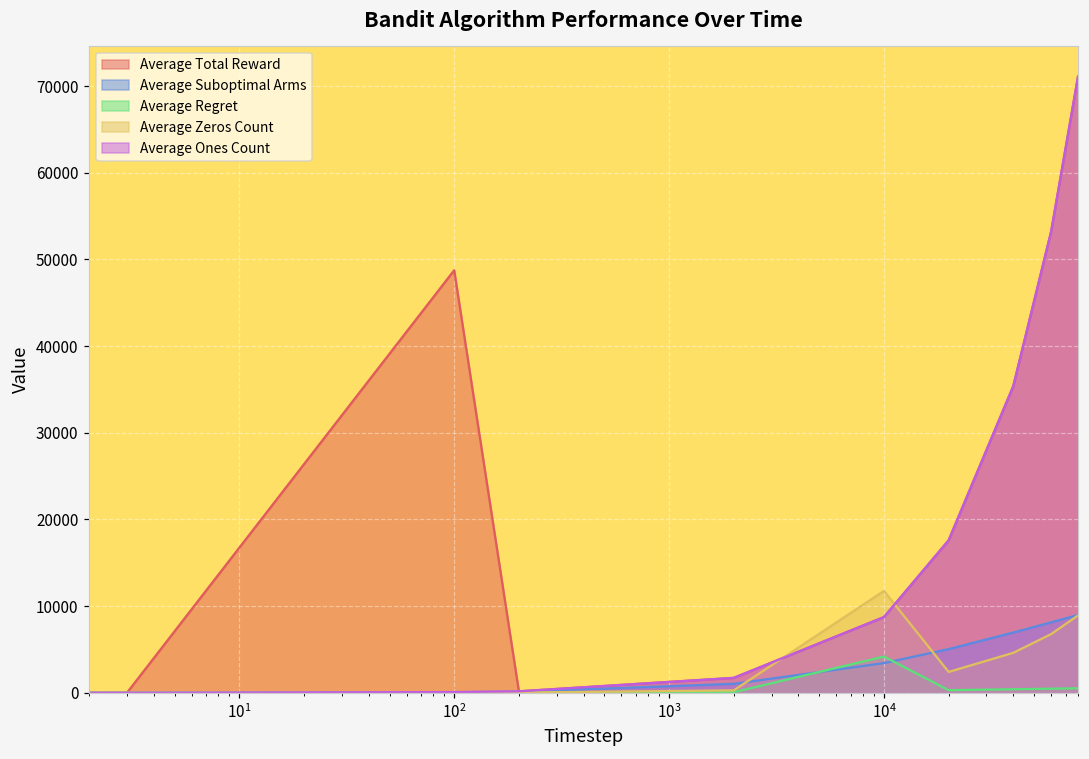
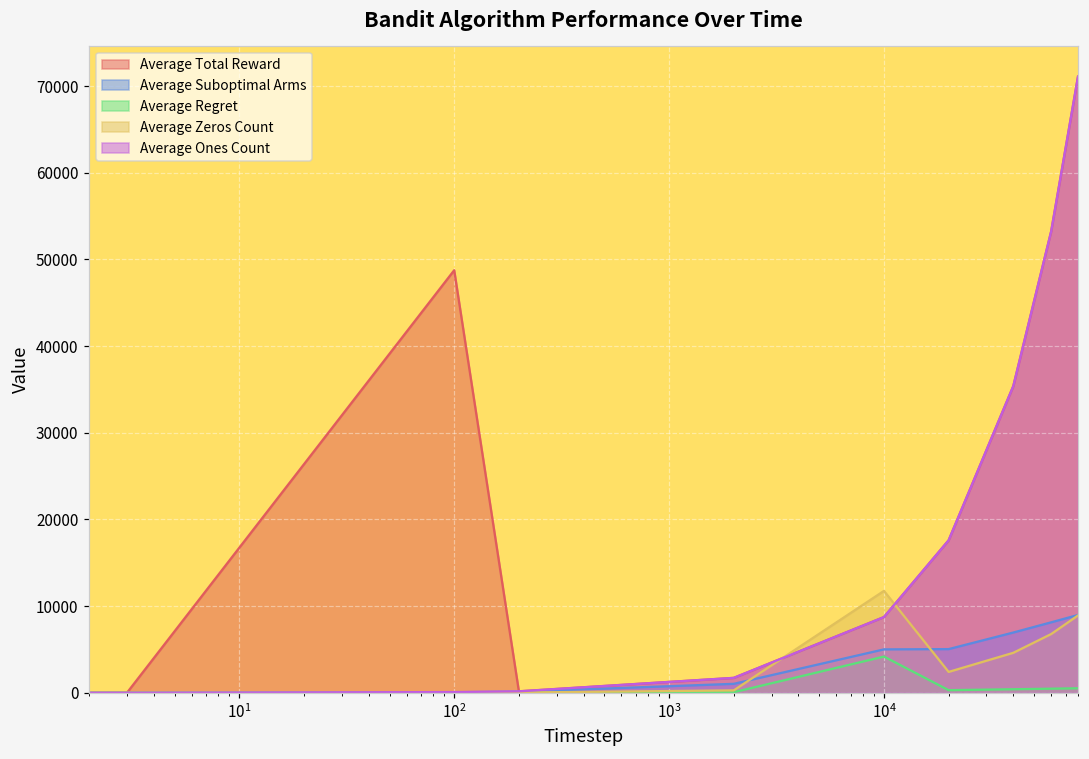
Average Suboptimal Arms, 10^4: 3000 -> 5000
